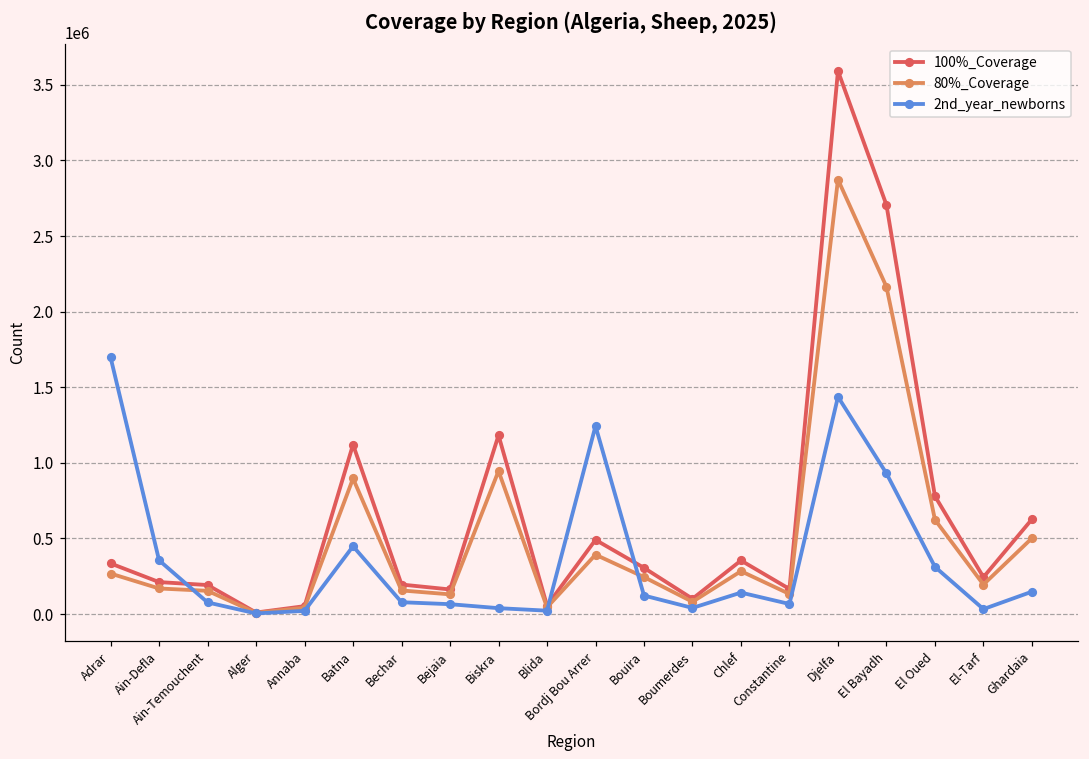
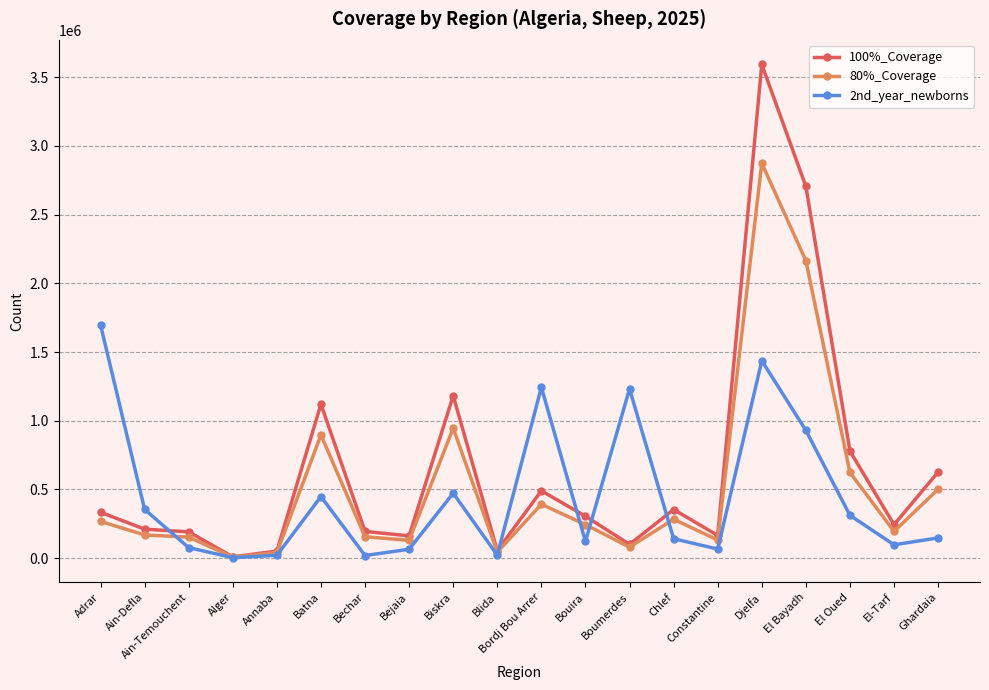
2nd_year_newborns, Bechar: 80000 -> 20000
2nd_year_newborns, Biskra: 40000 -> 470000
2nd_year_newborns, Boumerdes: 40000 -> 1230000
2nd_year_newborns, El-Tarf: 30000 -> 100000
